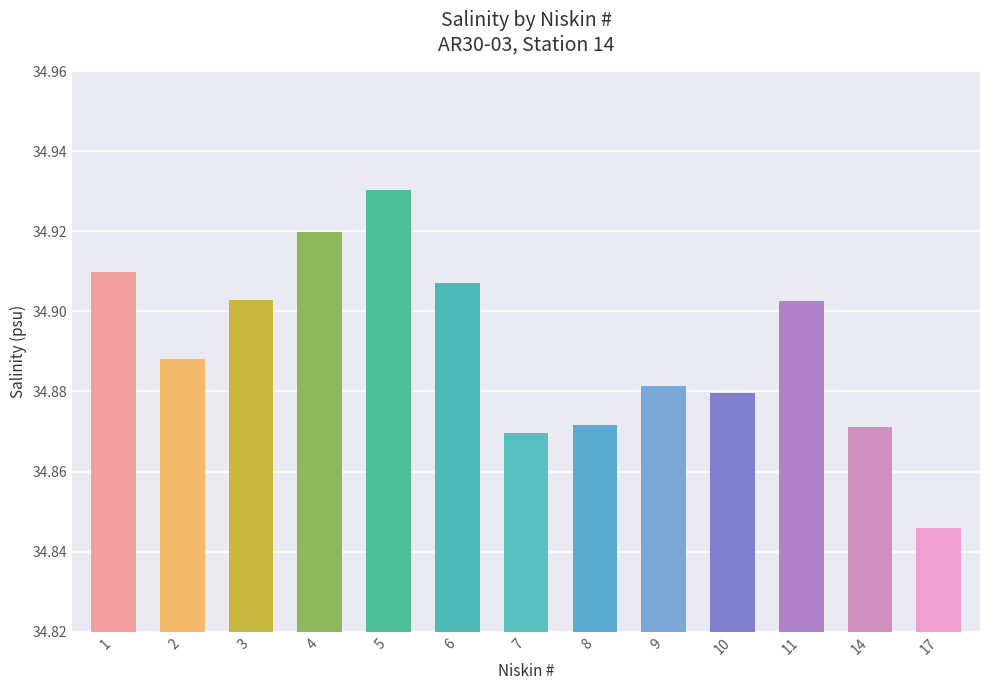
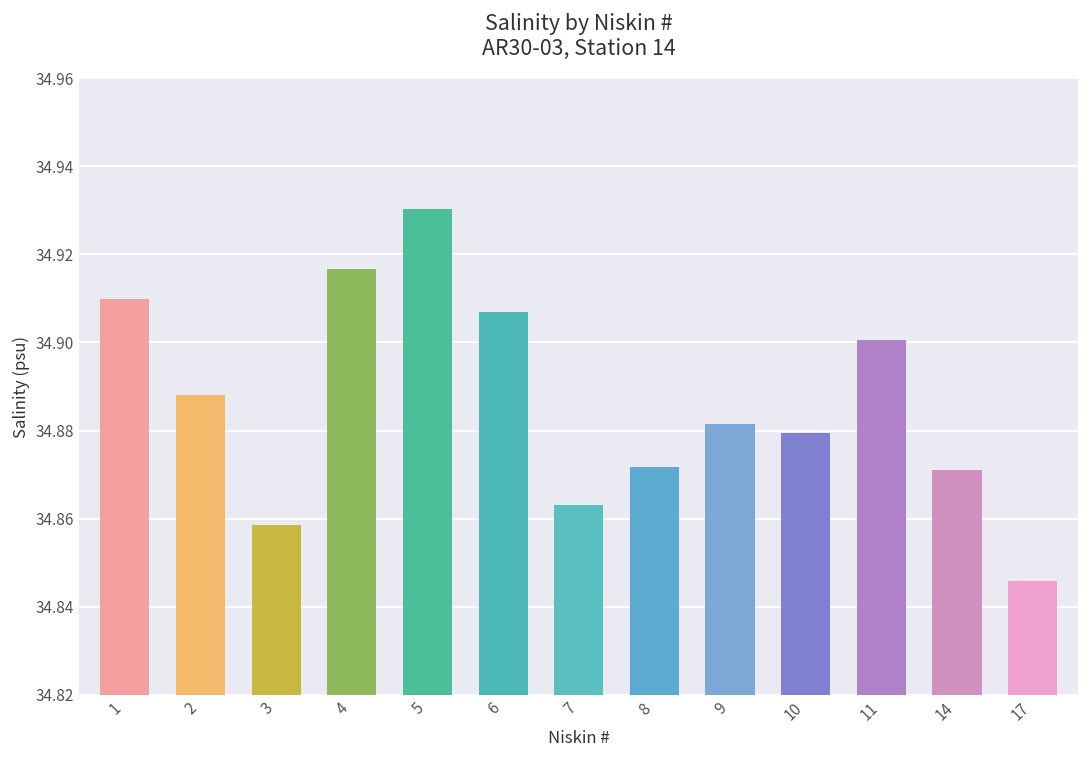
3: 34.903 -> 34.859
4: 34.920 -> 34.917
7: 34.870 -> 34.863
11: 34.903 -> 34.901
